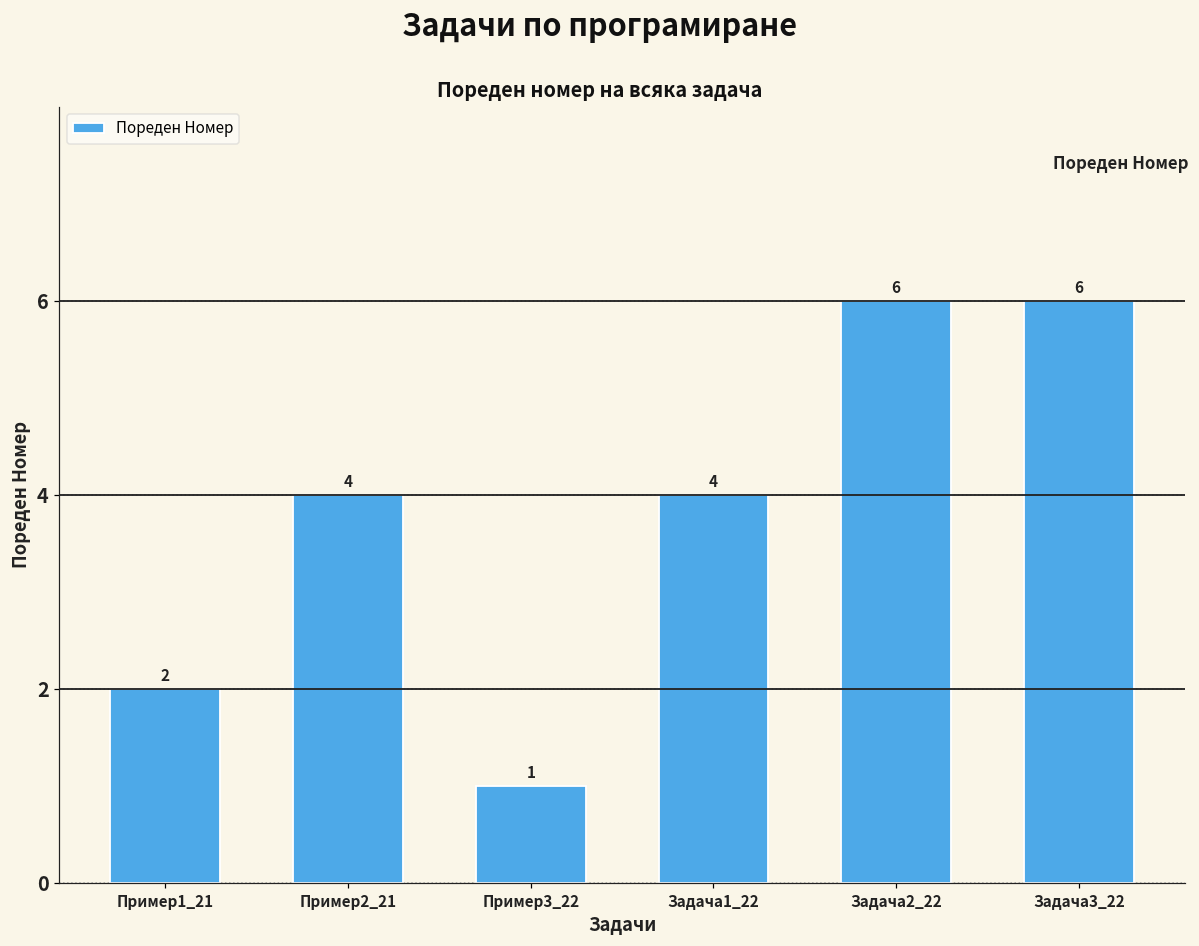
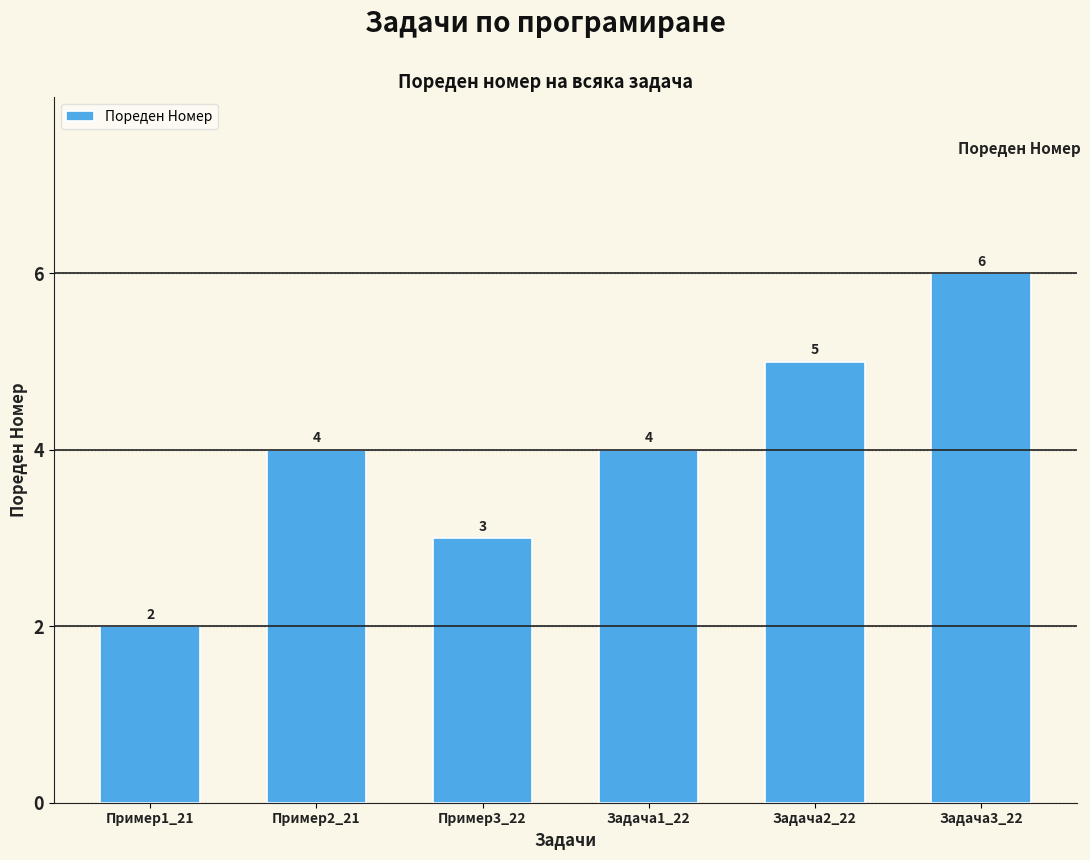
Пример3_22: 1 -> 3
Задача2_22: 6 -> 5
